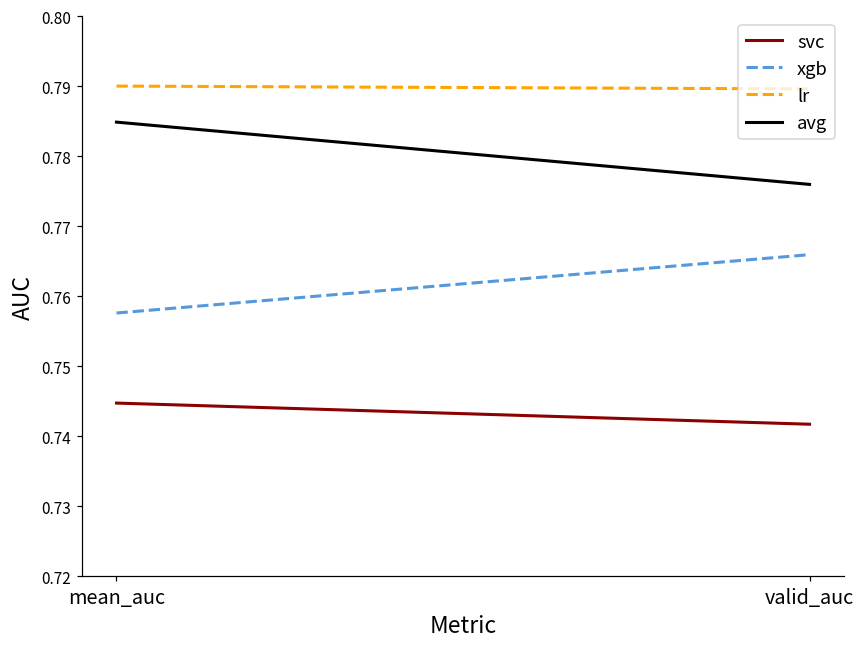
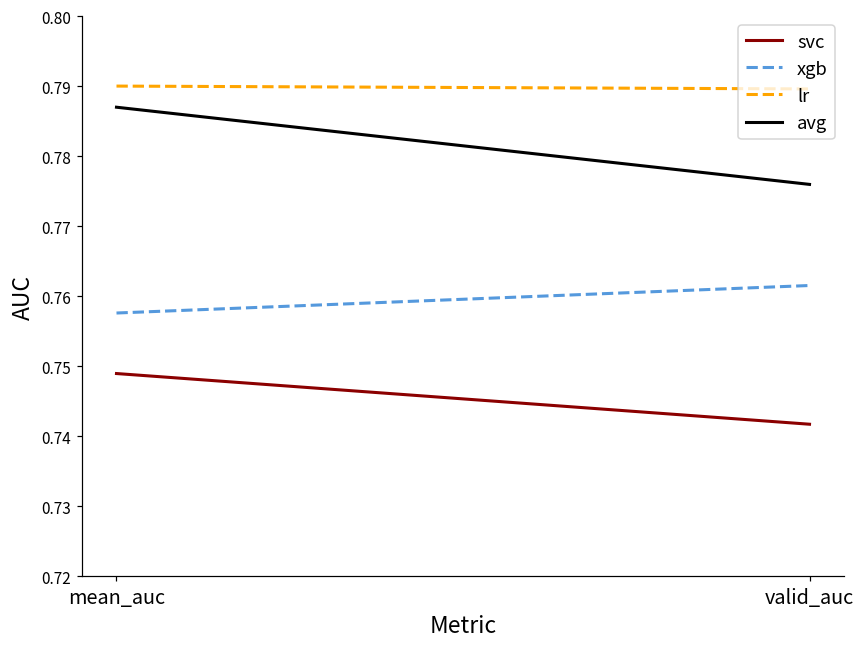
svc, mean_auc: 0.745 -> 0.749
avg, mean_auc: 0.785 -> 0.787
xgb, valid_auc: 0.766 -> 0.762
